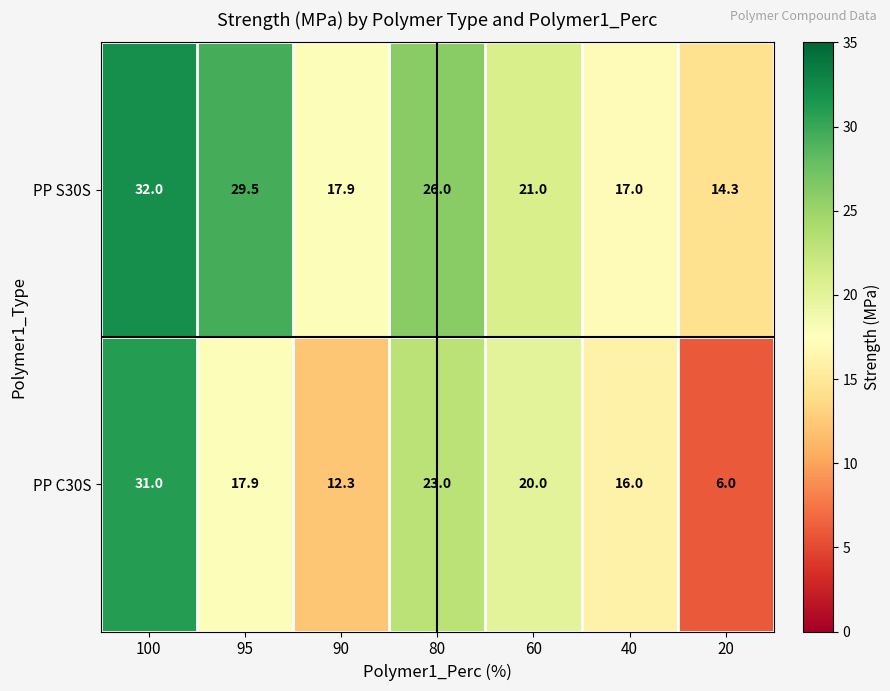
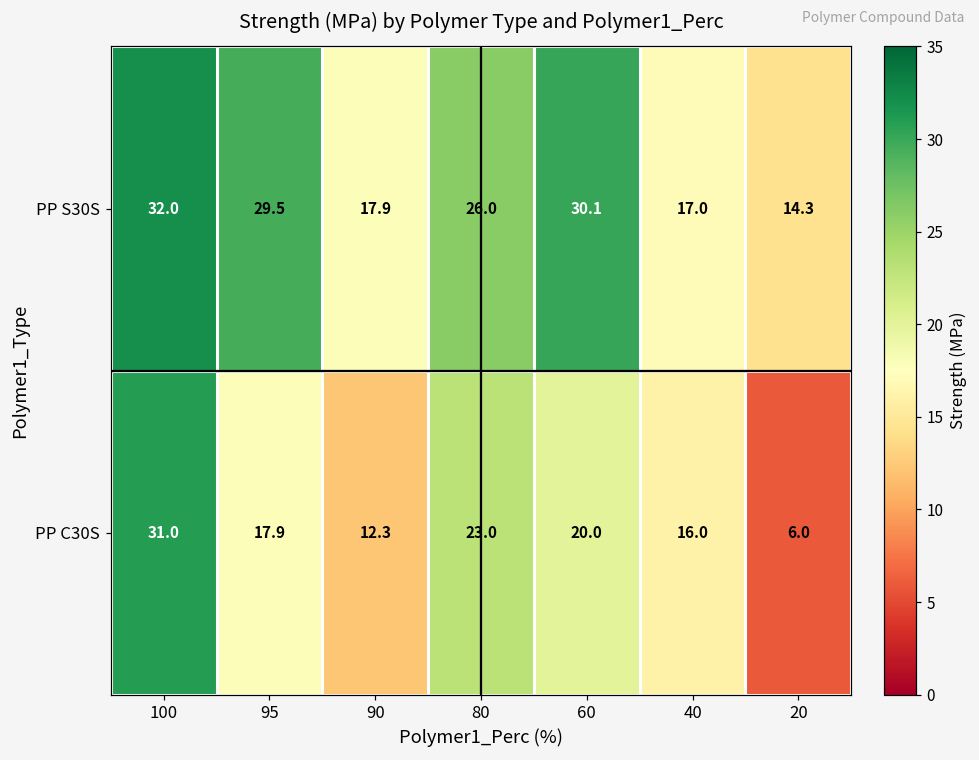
PP S30S, 60: 21.0 -> 30.1
